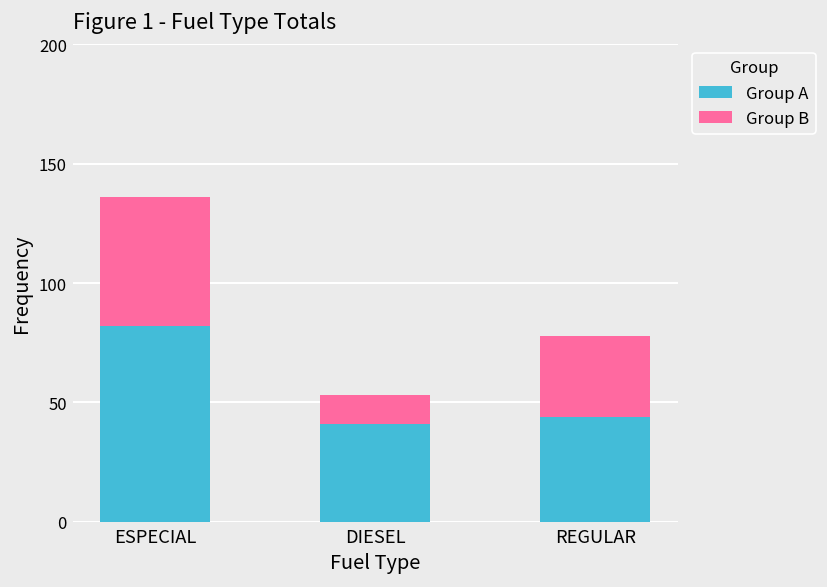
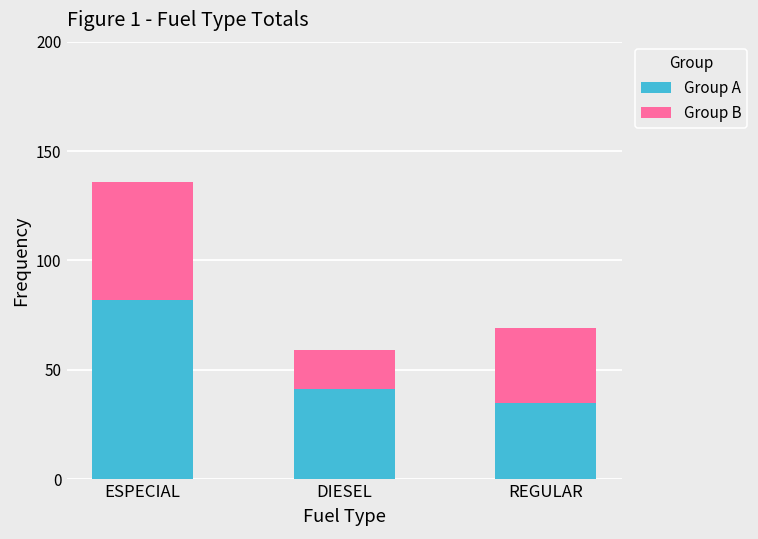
Group B, DIESEL: 12 -> 18
Group A, REGULAR: 44 -> 35
